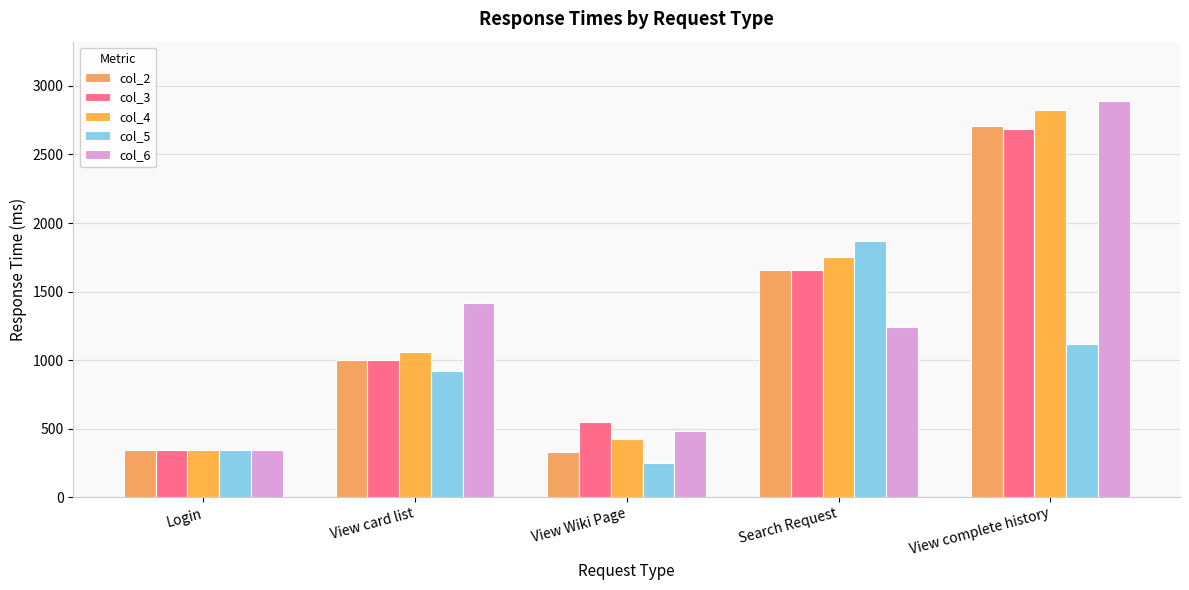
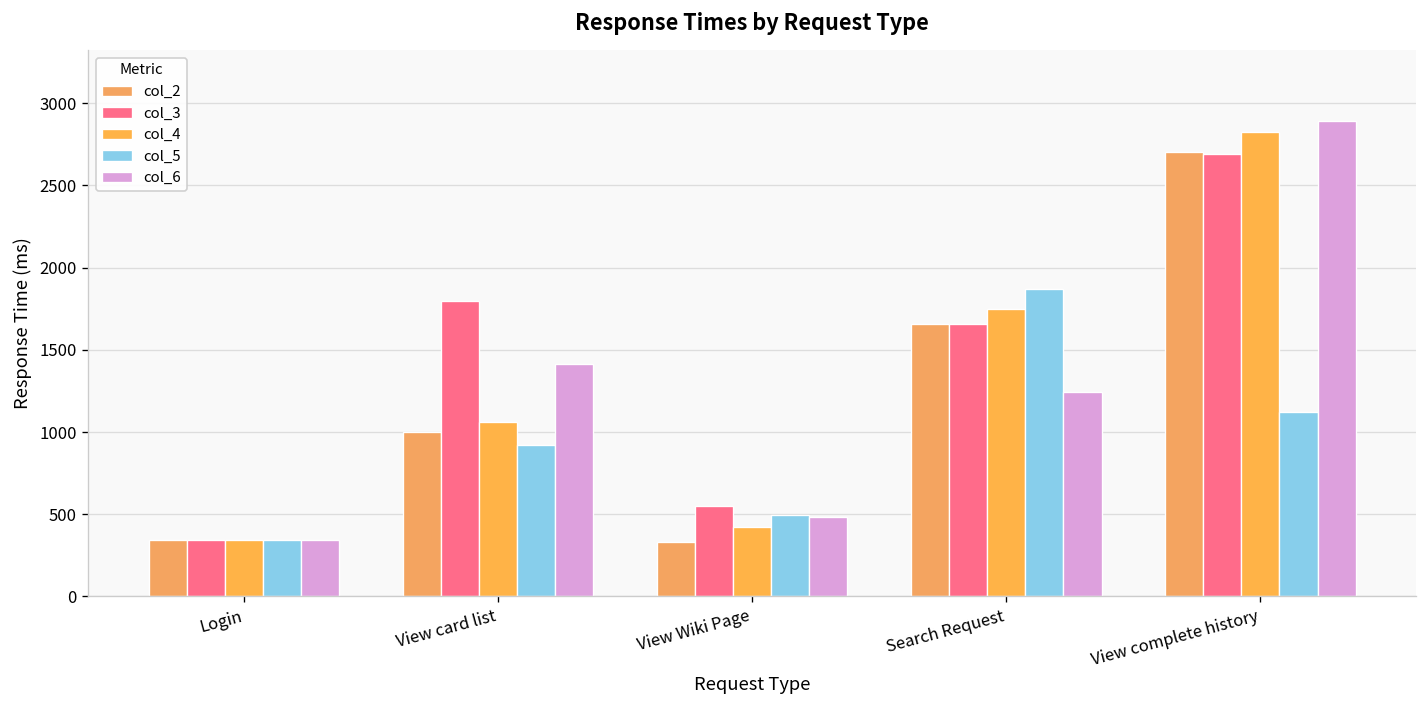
col_3, View card list: 1000 -> 1800
col_5, View Wiki Page: 250 -> 500
